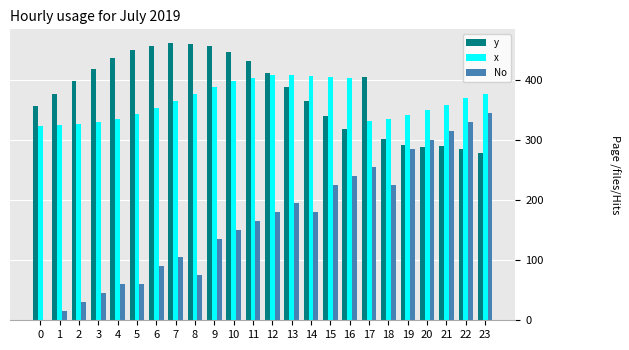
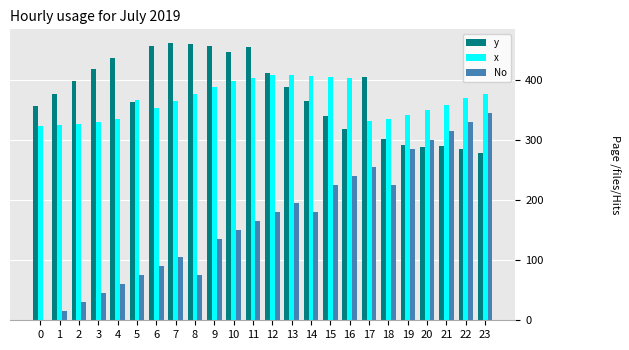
y, 5: 450 -> 360
x, 5: 340 -> 370
No, 5: 60 -> 80
y, 11: 430 -> 460
